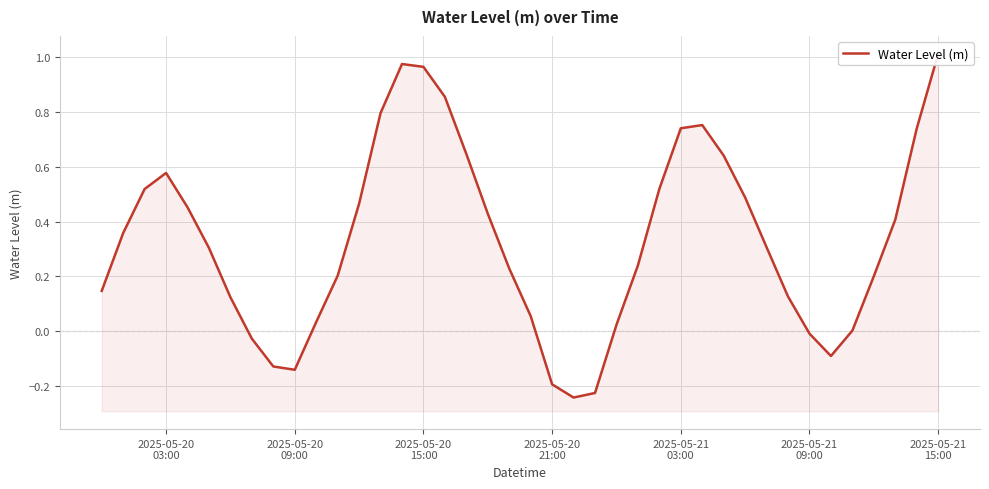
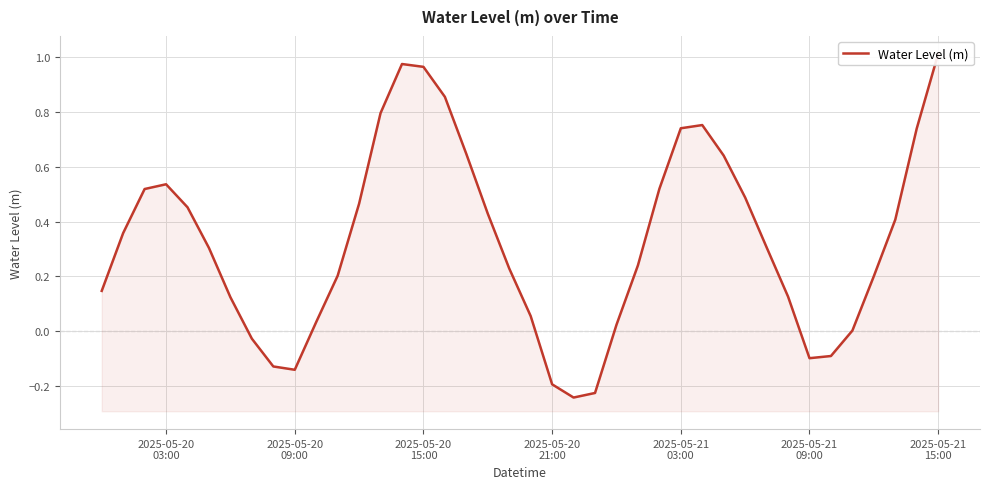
2025-05-20 03:00: 0.58 -> 0.54
2025-05-21 09:00: -0.01 -> -0.10
